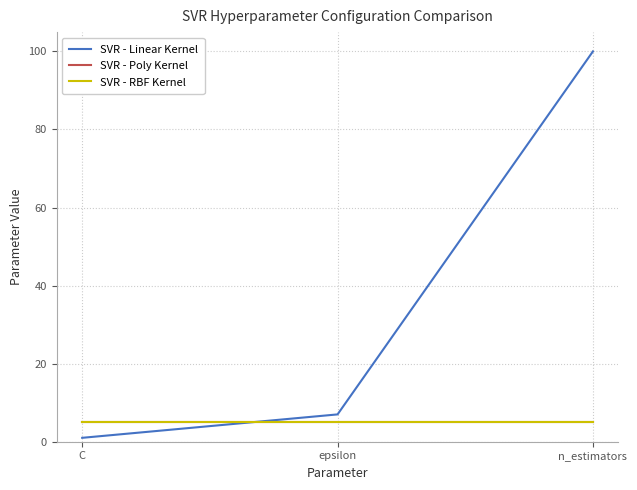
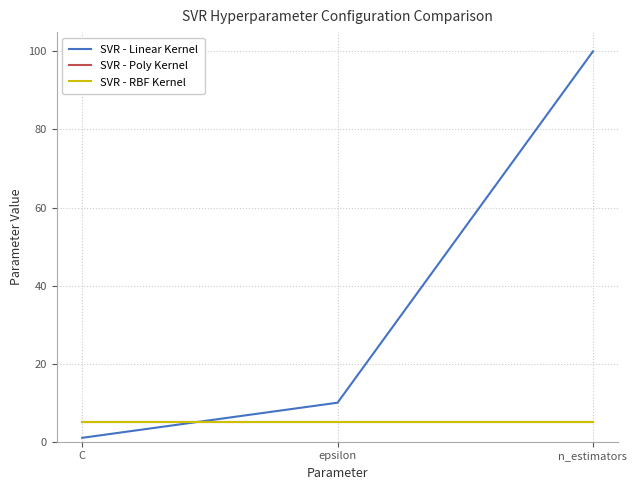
SVR - Linear Kernel, epsilon: 7 -> 10
